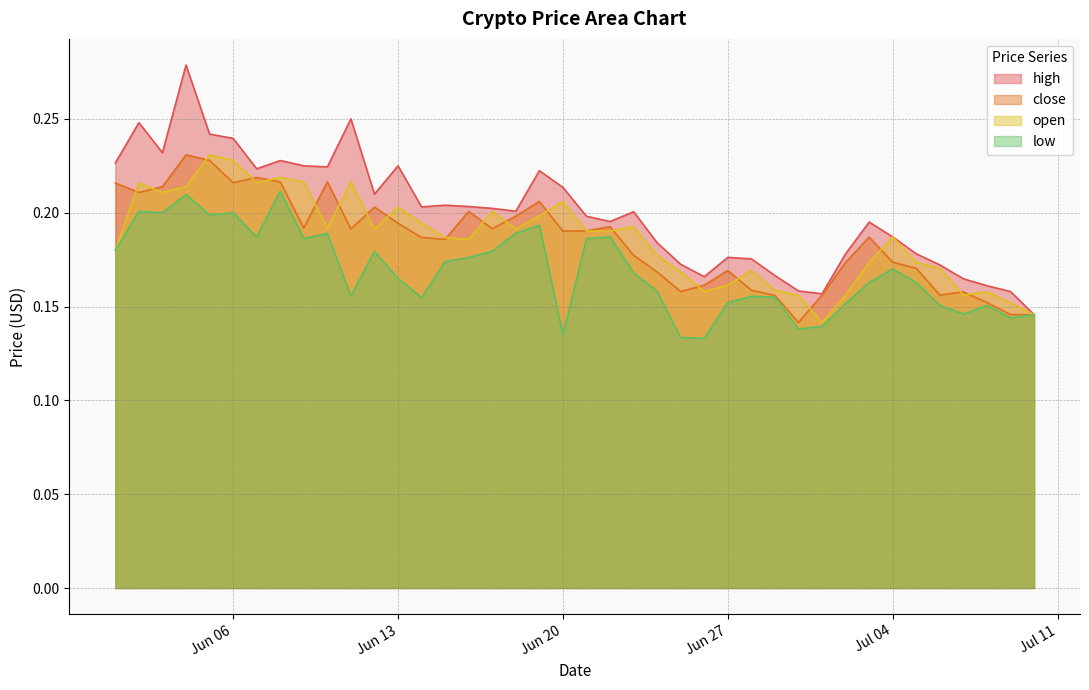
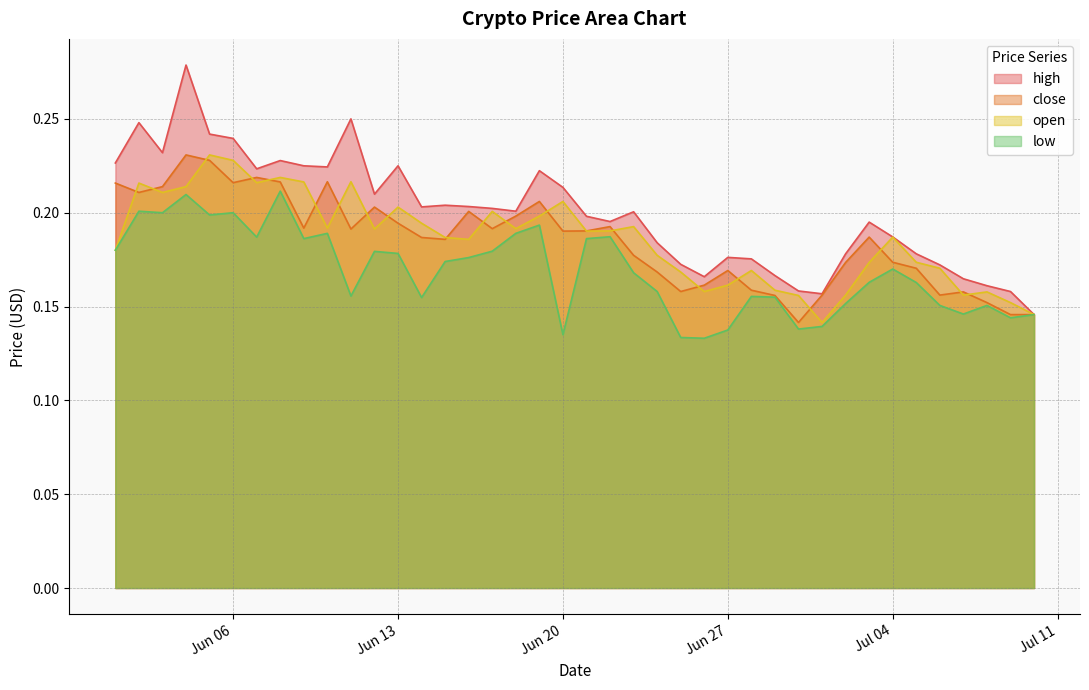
low, Jun 13: 0.165 -> 0.178
low, Jun 27: 0.152 -> 0.138
